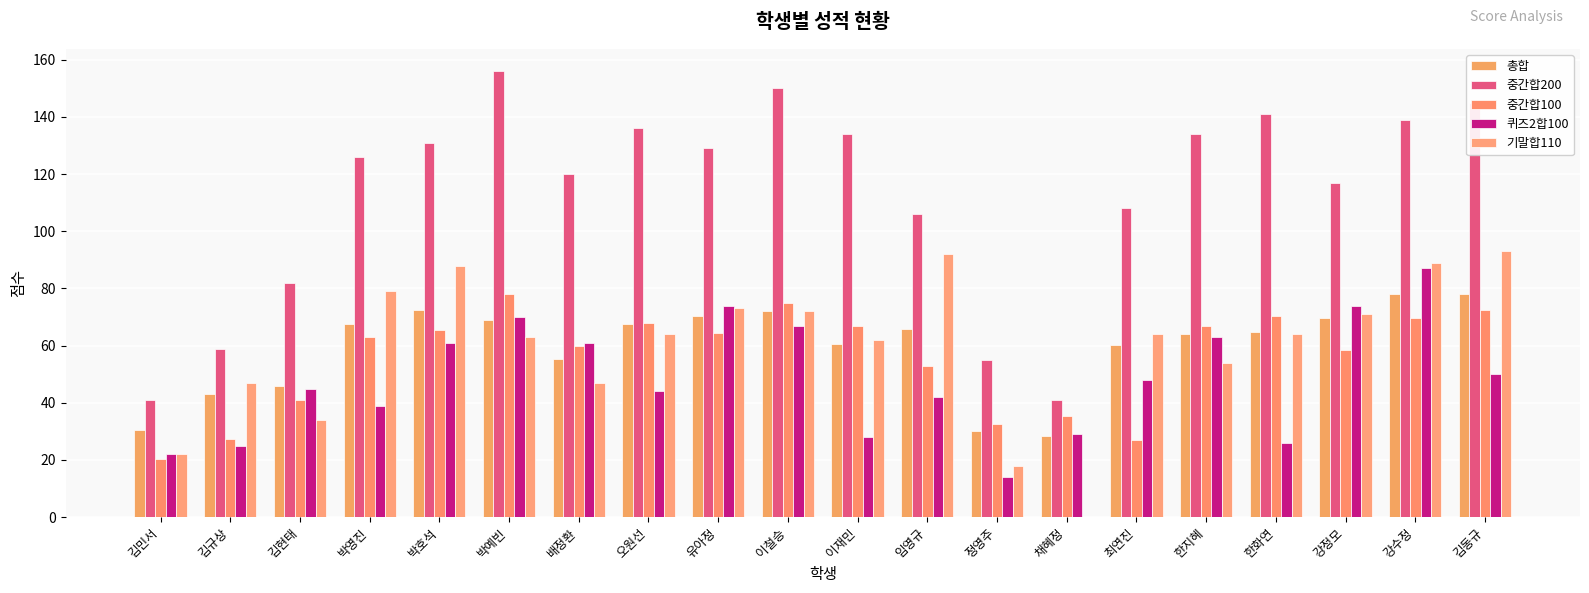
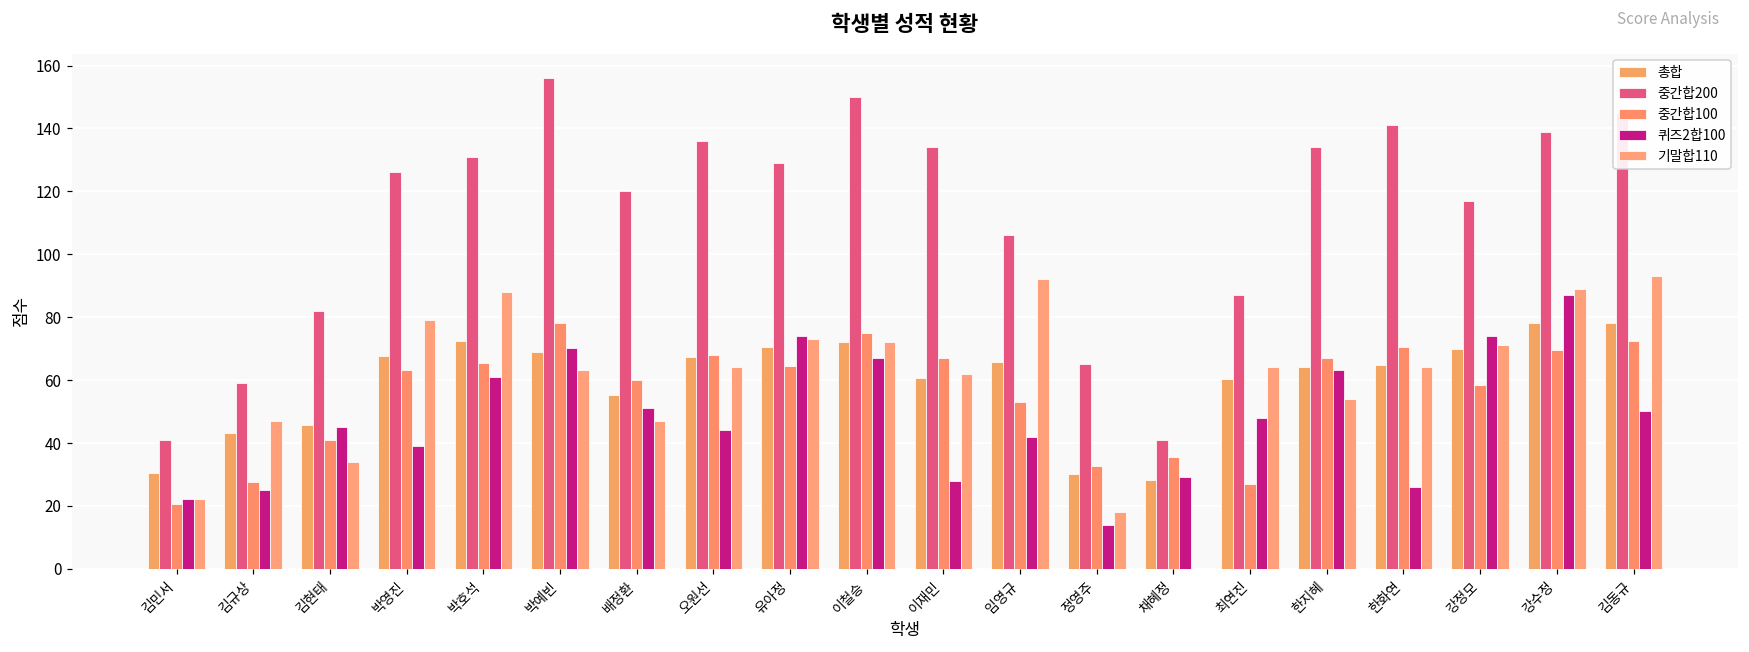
퀴즈2합100, 배정환: 61 -> 51
중간합200, 정영주: 55 -> 65
중간합200, 최연진: 108 -> 87
